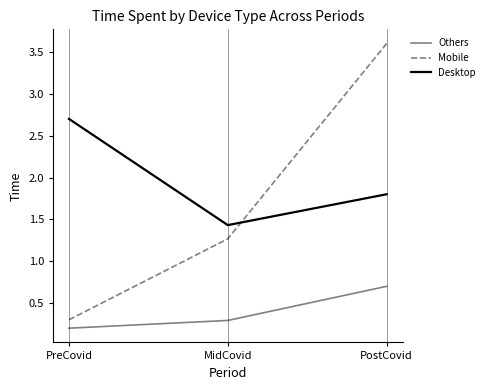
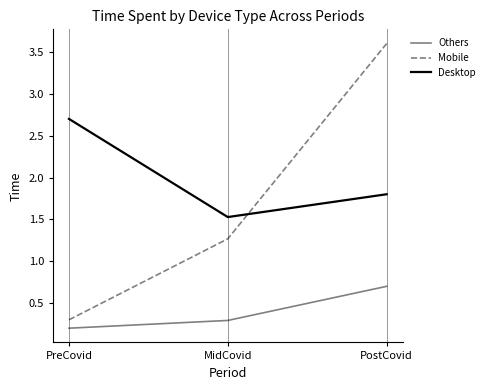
Desktop, MidCovid: 1.4 -> 1.5
